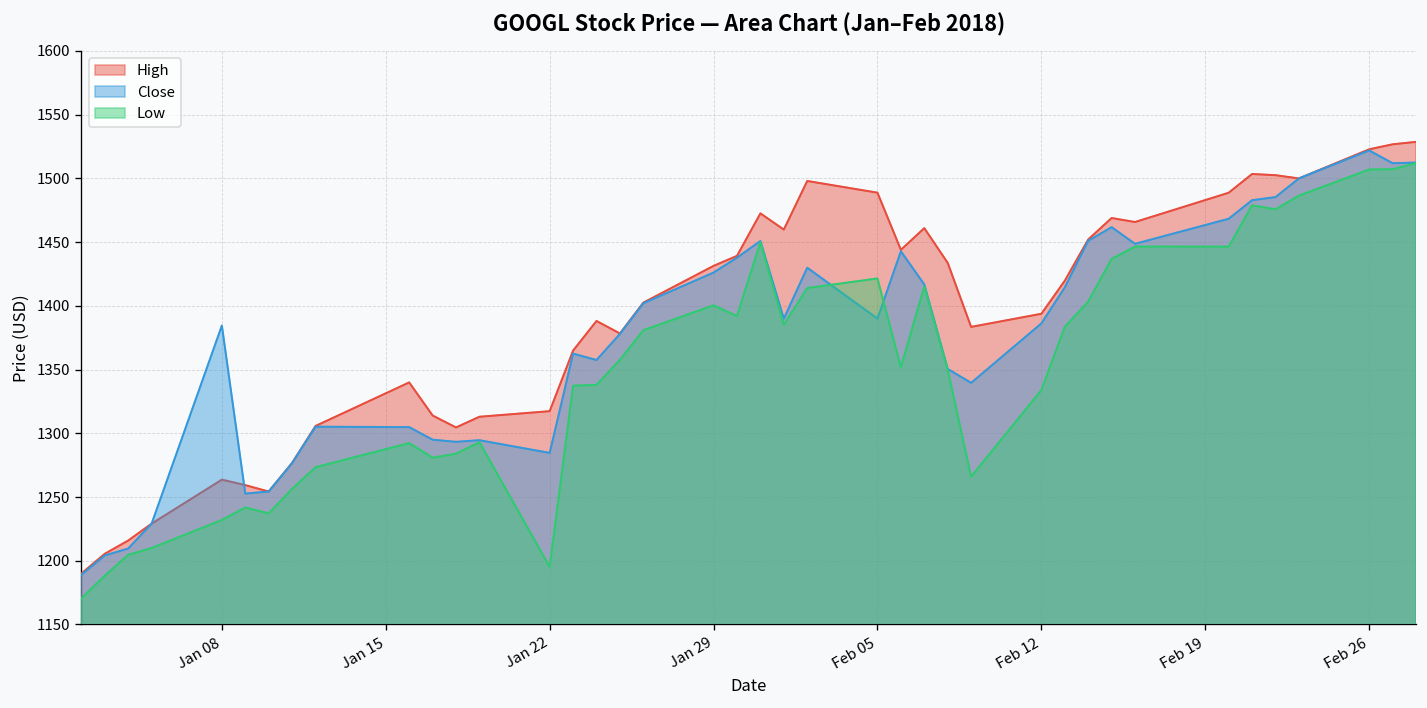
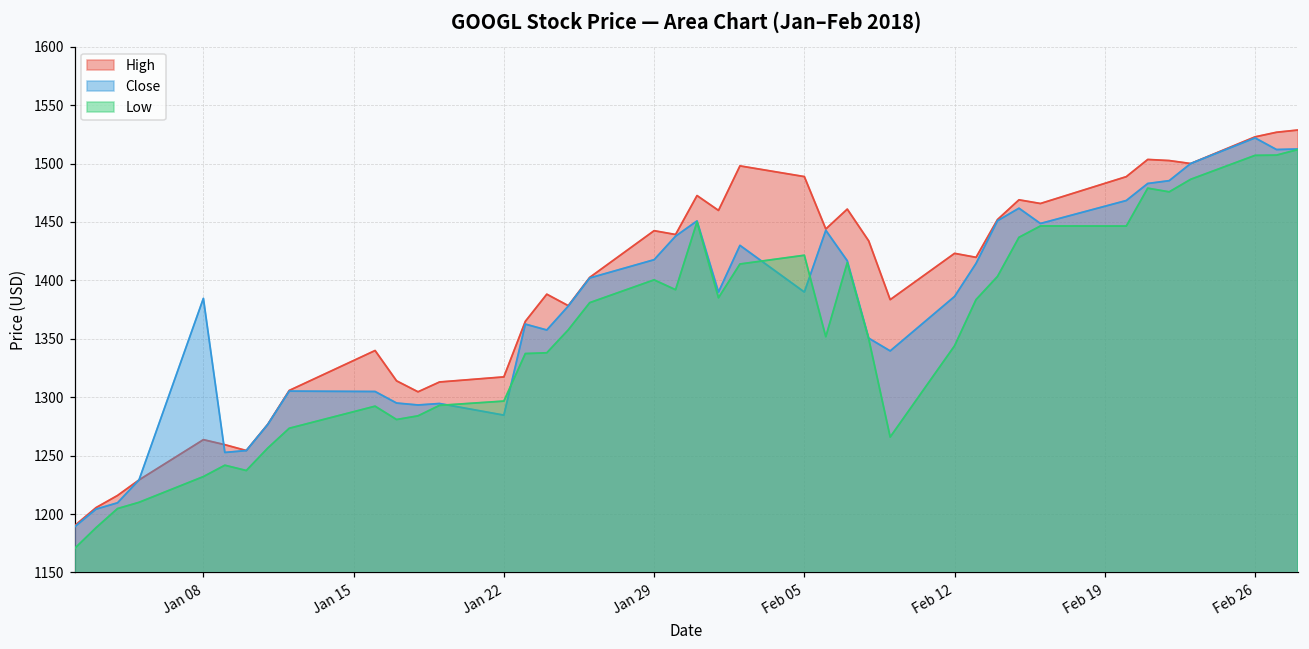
Low, Jan 22: 1195 -> 1297
High, Jan 29: 1431 -> 1443
Close, Jan 29: 1426 -> 1418
High, Feb 12: 1394 -> 1423
Low, Feb 12: 1334 -> 1344
